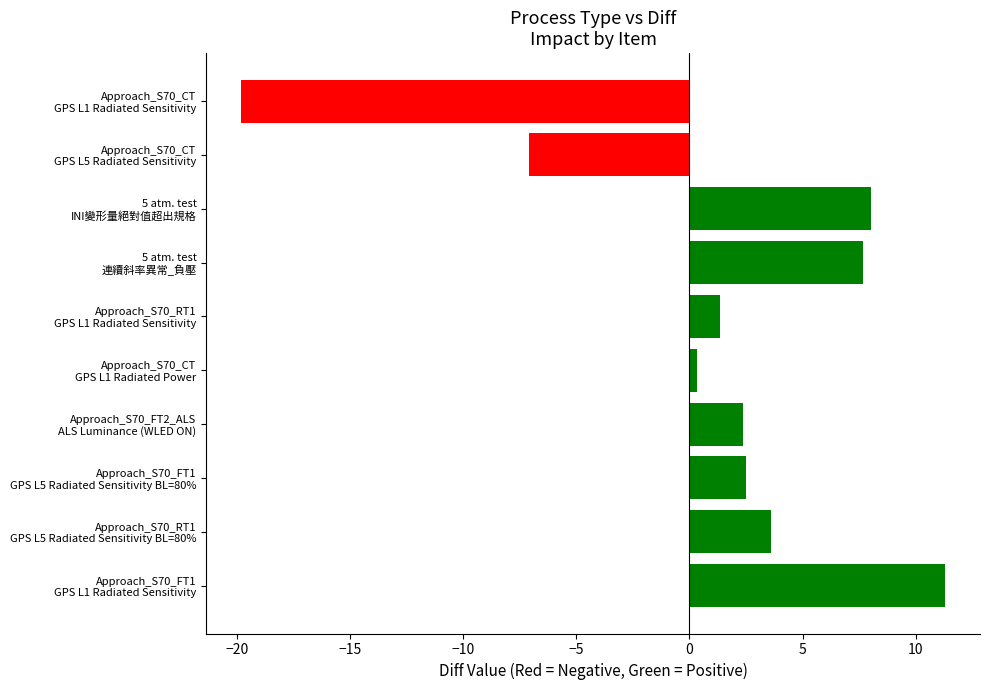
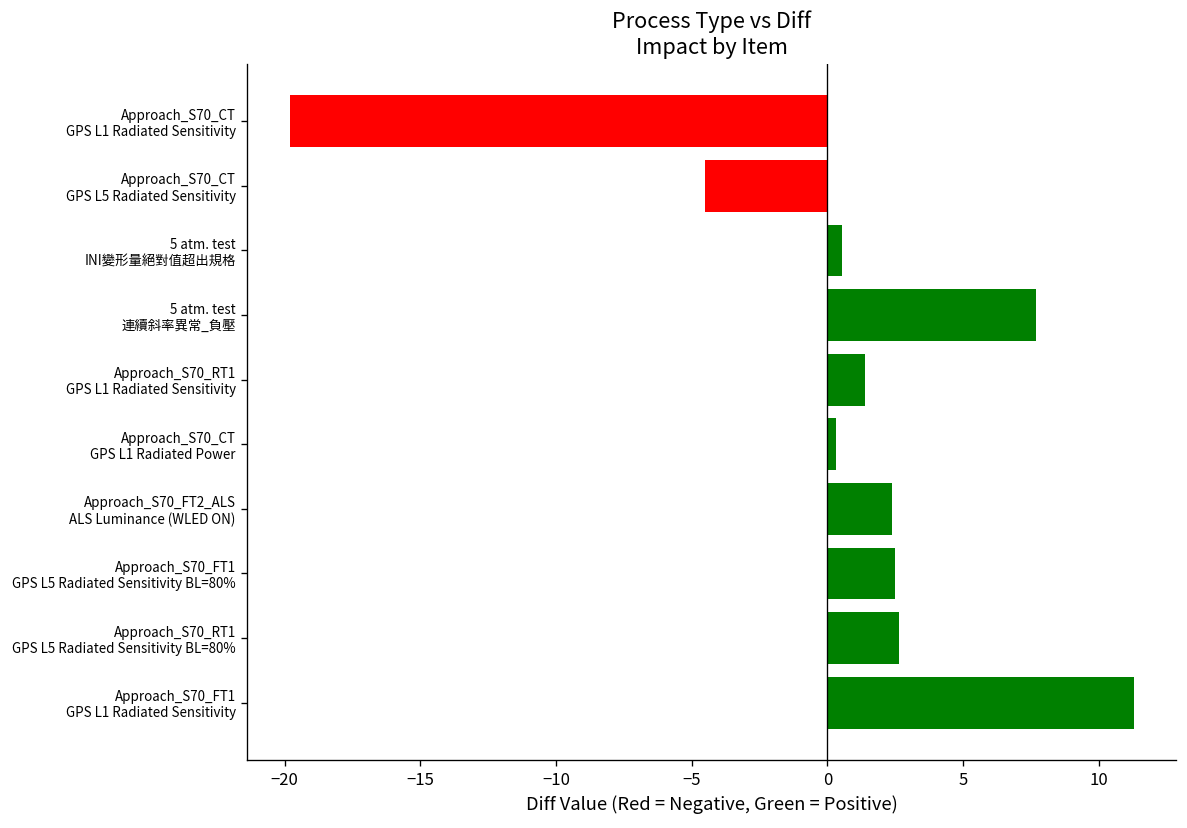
Approach_S70_CT GPS L5 Radiated Sensitivity: -7.1 -> -4.5
5 atm. test INI變形量絕對值超出規格: 8.0 -> 0.5
Approach_S70_RT1 GPS L5 Radiated Sensitivity BL=80%: 3.6 -> 2.6
